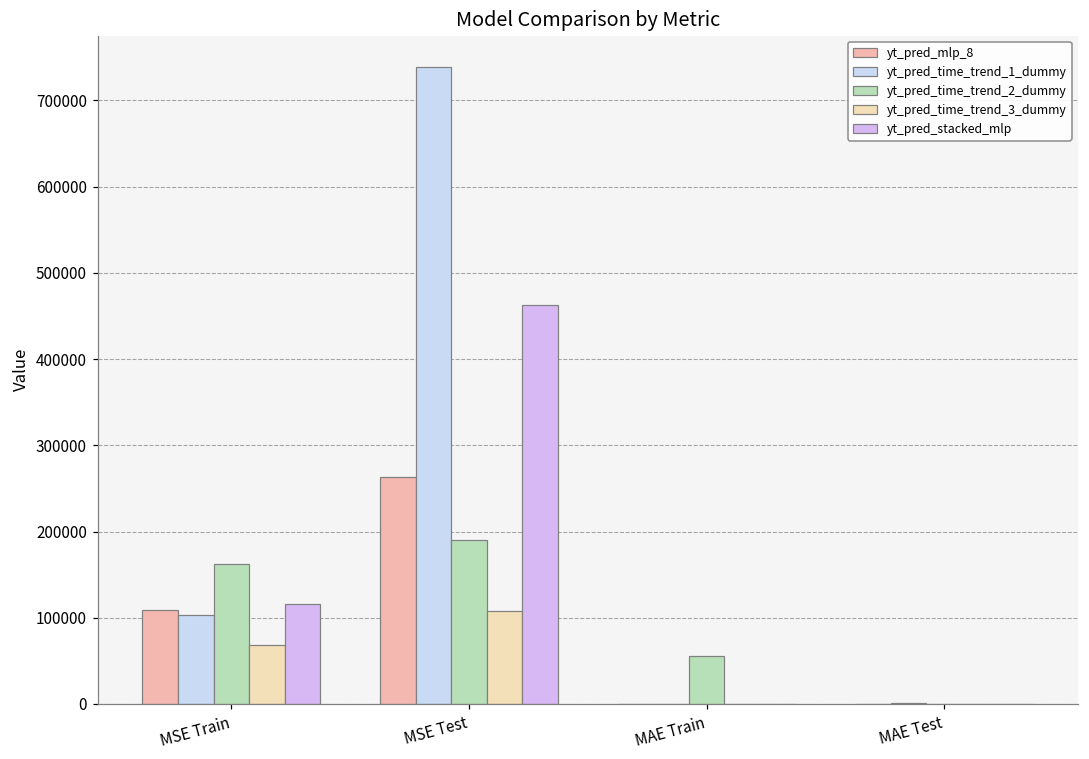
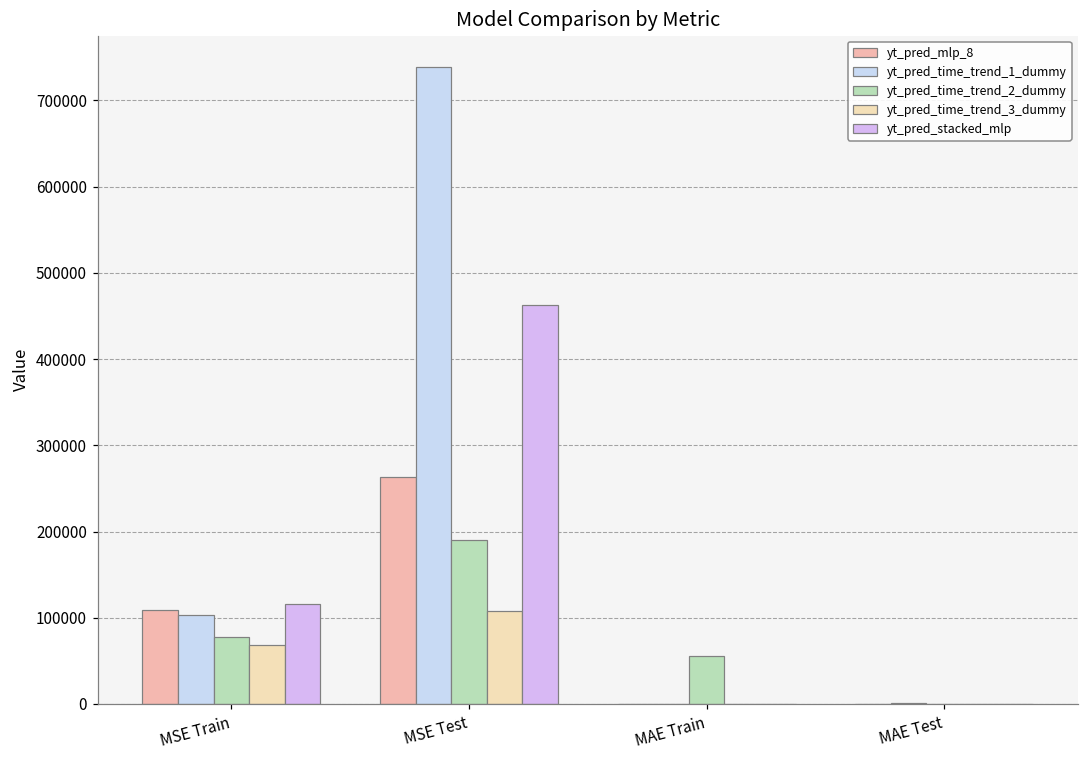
yt_pred_time_trend_2_dummy, MSE Train: 160000 -> 80000
